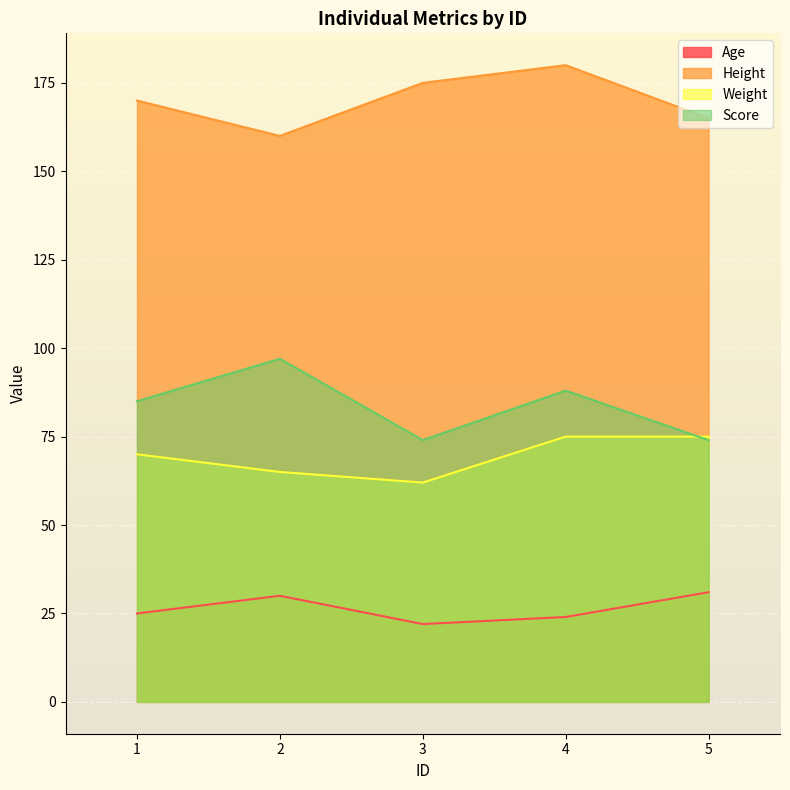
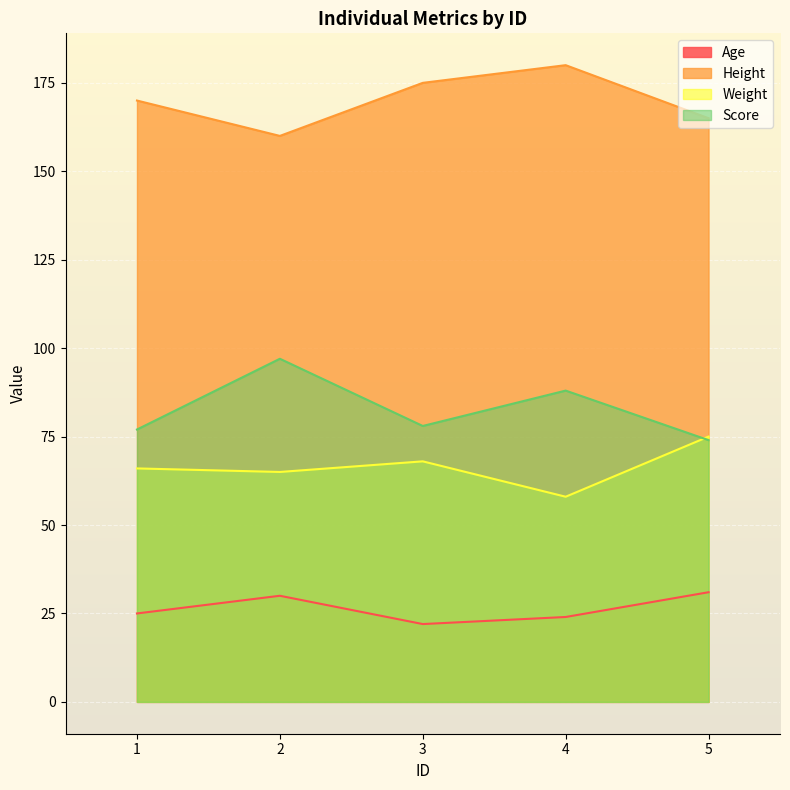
Weight, 1: 70 -> 66
Score, 1: 85 -> 77
Weight, 3: 62 -> 68
Score, 3: 74 -> 78
Weight, 4: 75 -> 58
